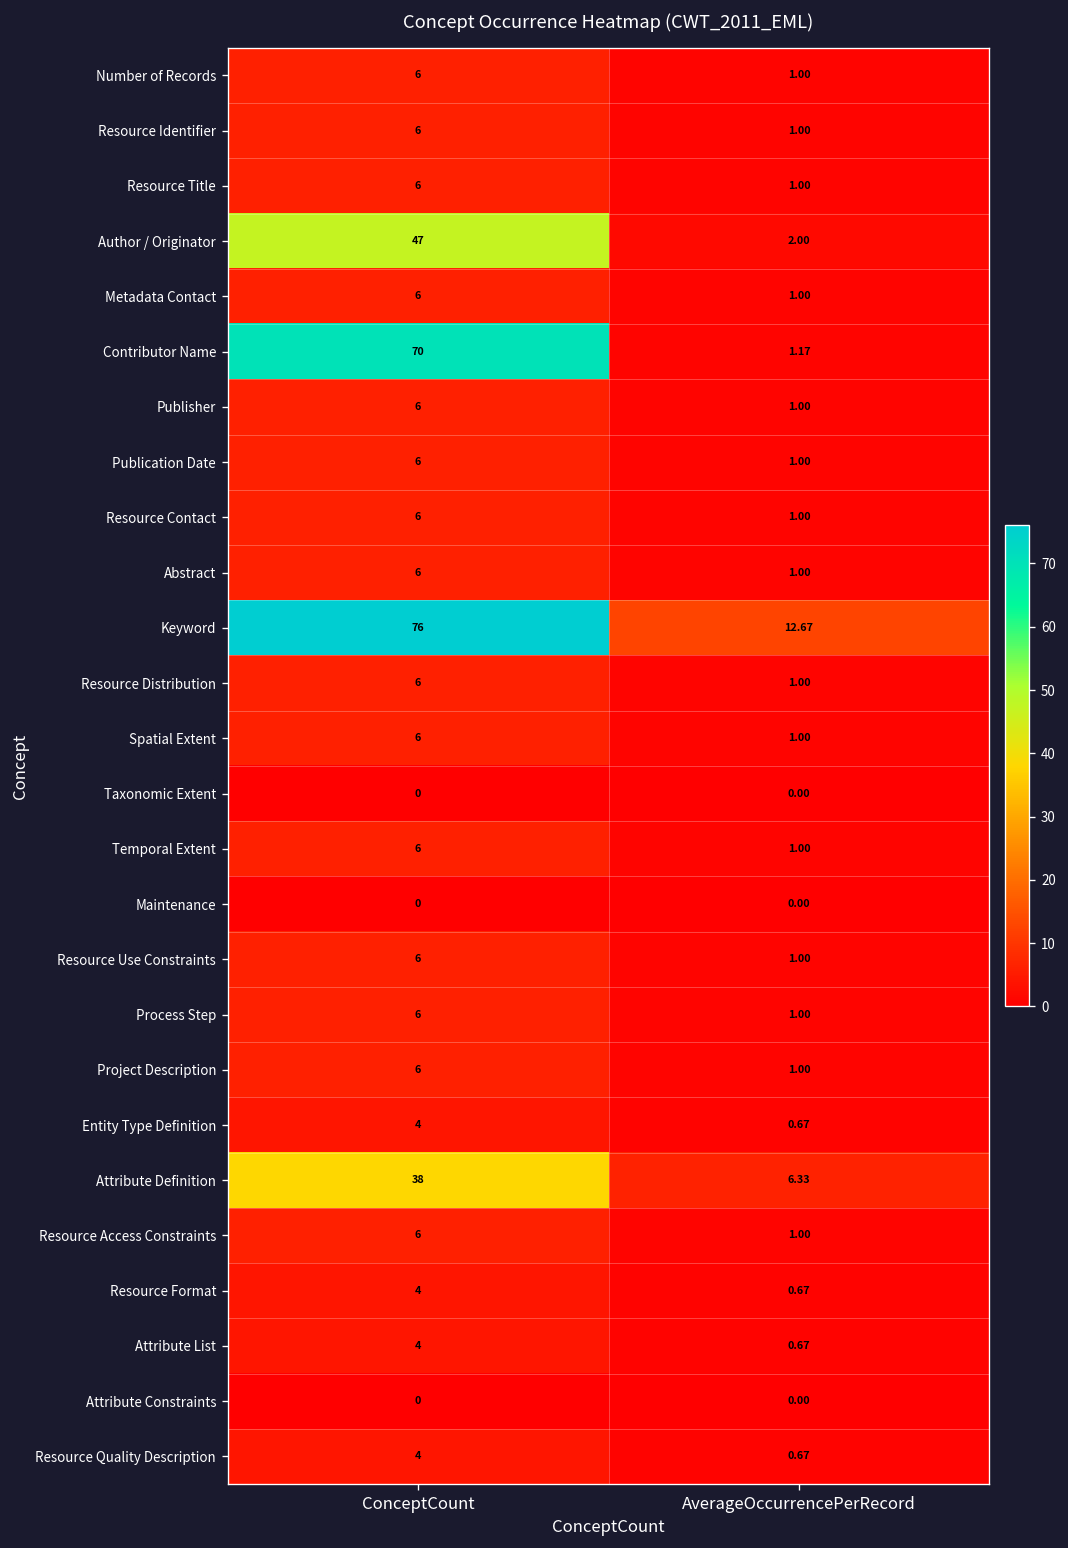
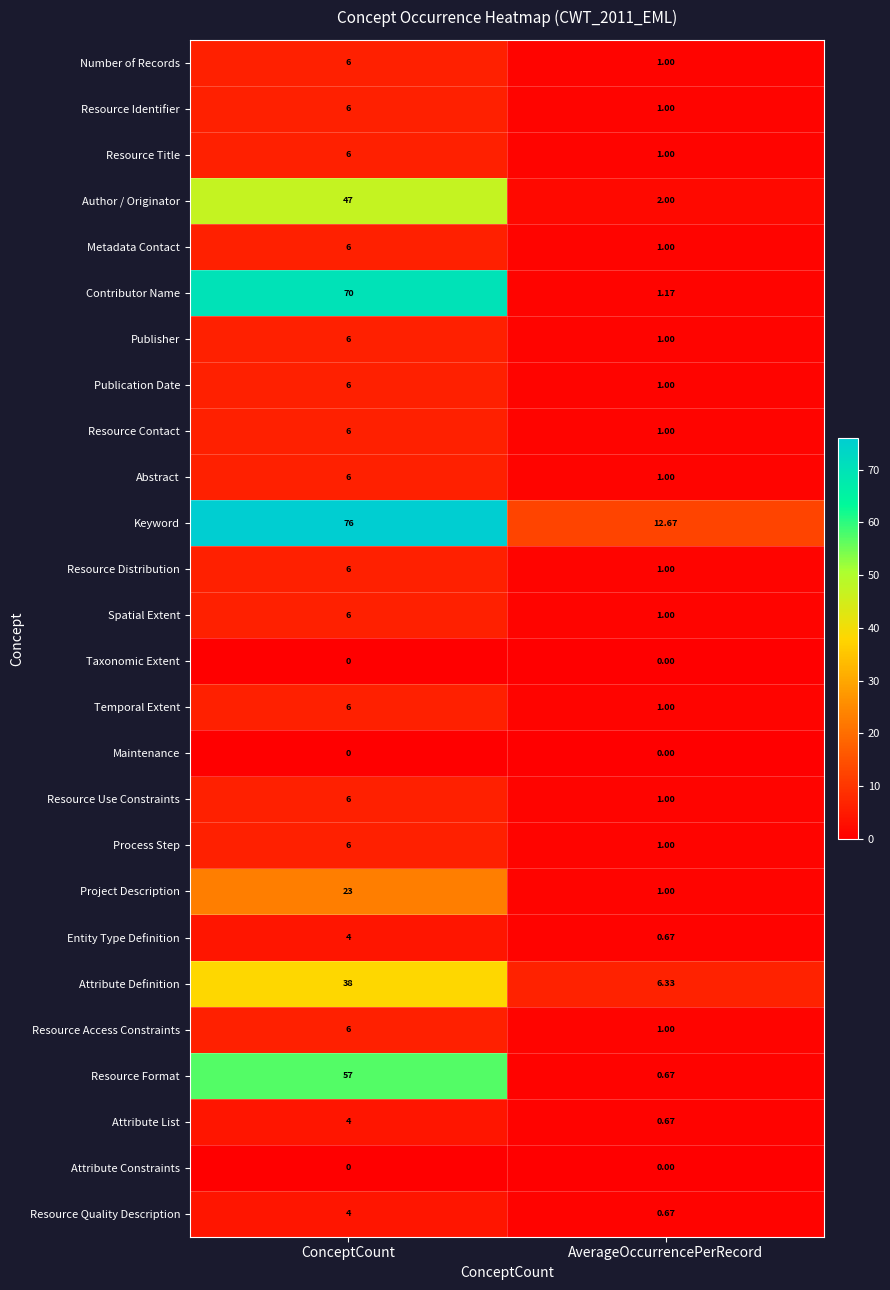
Project Description, ConceptCount: 6 -> 23
Resource Format, ConceptCount: 4 -> 57
